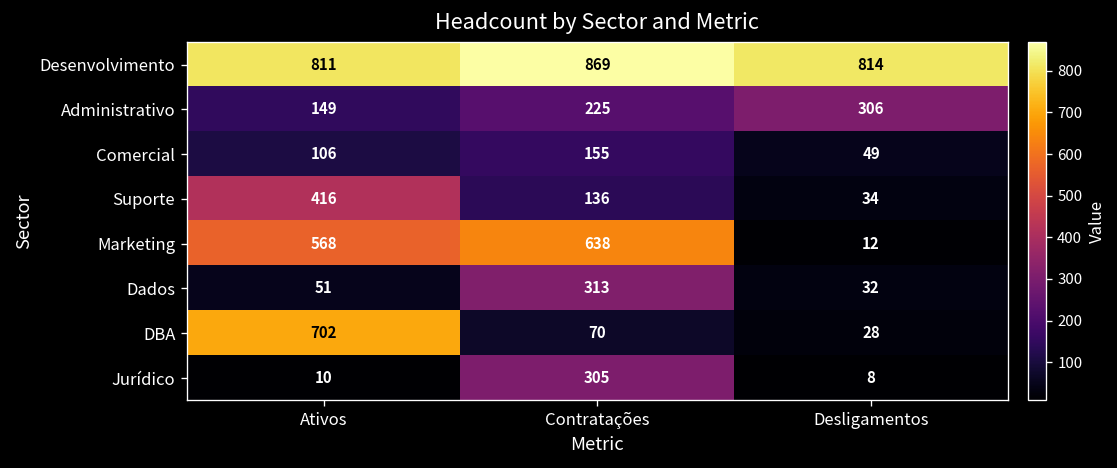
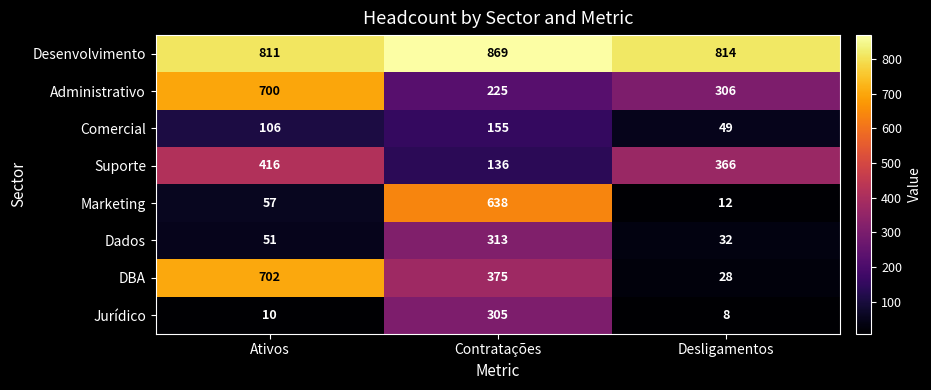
Administrativo, Ativos: 149 -> 700
Suporte, Desligamentos: 34 -> 366
Marketing, Ativos: 568 -> 57
DBA, Contratações: 70 -> 375
